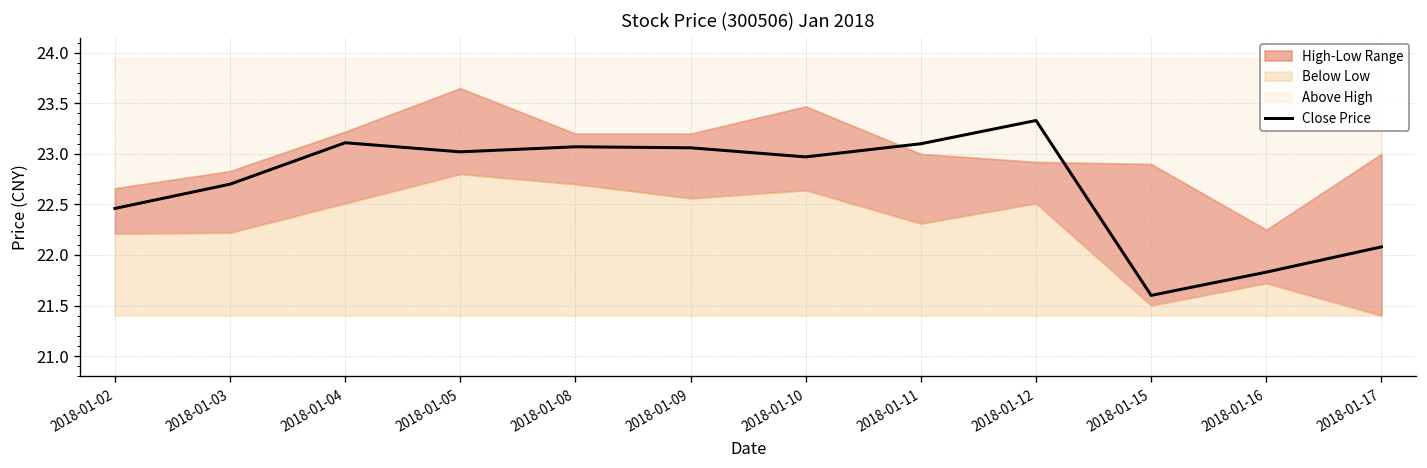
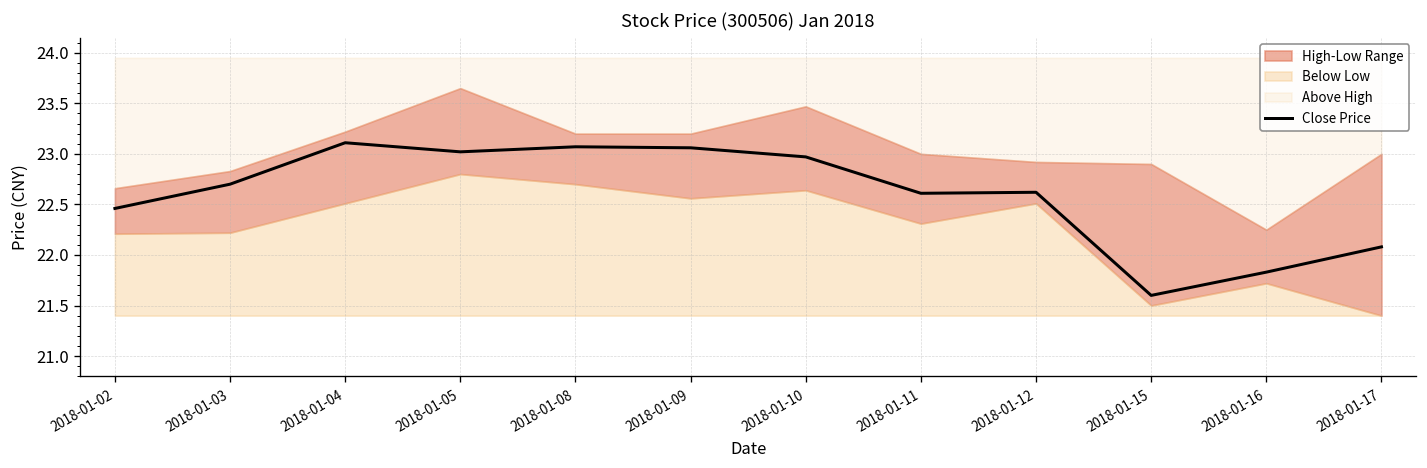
Close Price, 2018-01-11: 23.1 -> 22.6
Close Price, 2018-01-12: 23.3 -> 22.6
